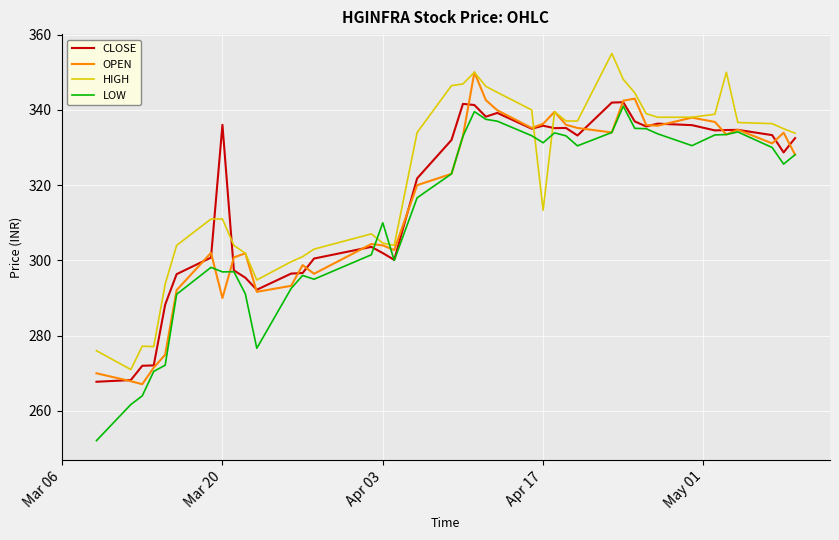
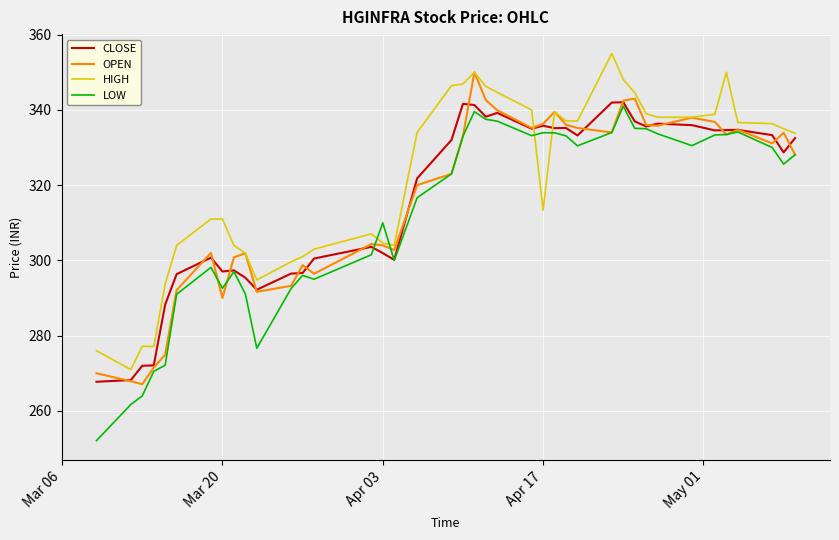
CLOSE, Mar 20: 336 -> 297
LOW, Mar 20: 297 -> 293
LOW, Apr 17: 331 -> 334
